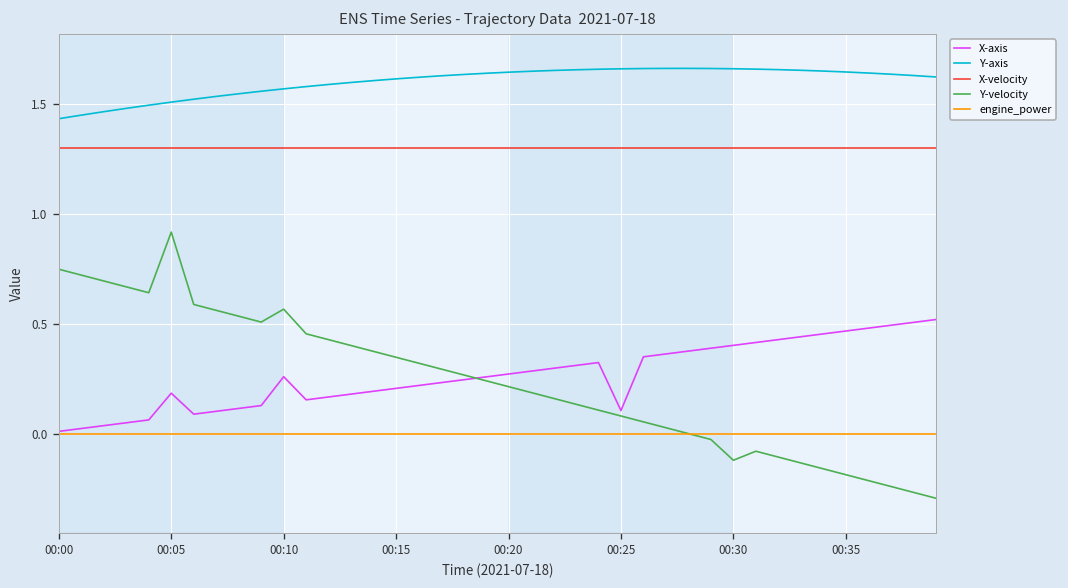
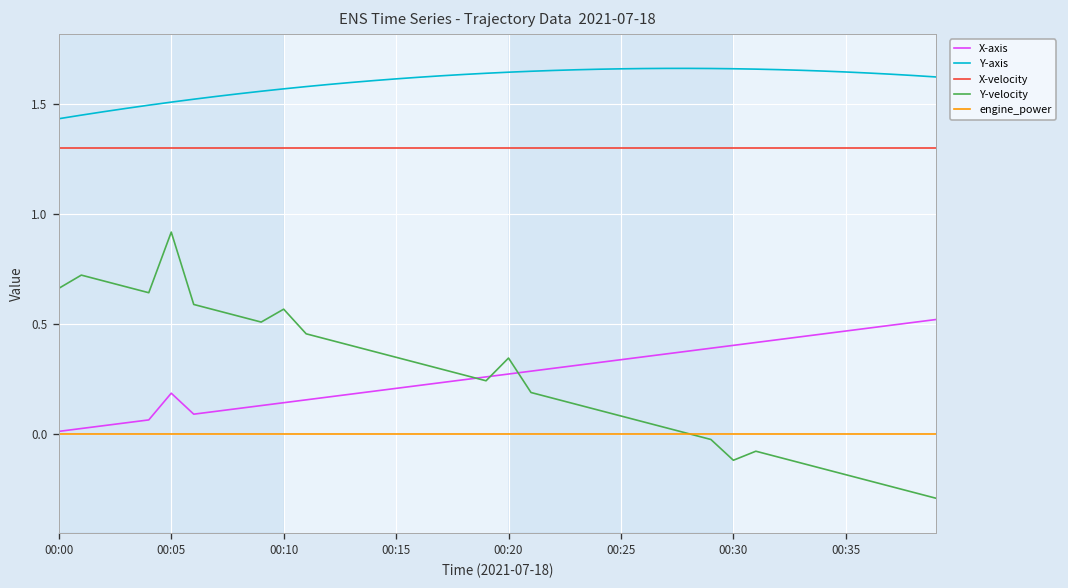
Y-velocity, 00:00: 0.75 -> 0.66
X-axis, 00:10: 0.26 -> 0.14
Y-velocity, 00:20: 0.22 -> 0.35
X-axis, 00:25: 0.11 -> 0.34
